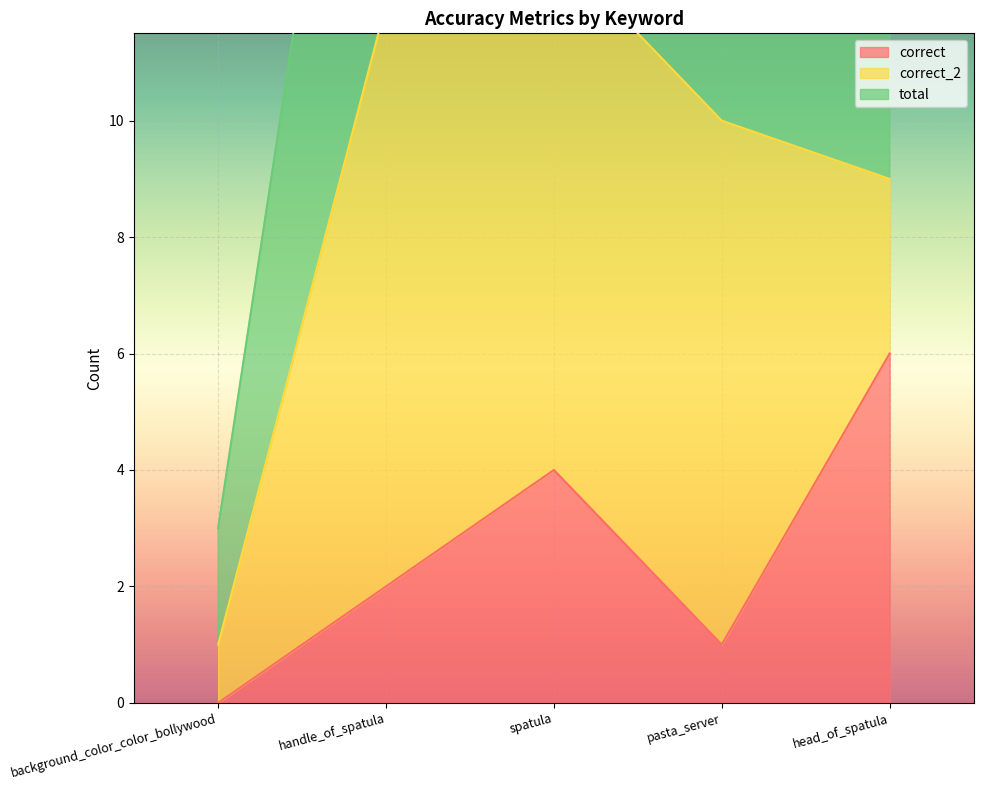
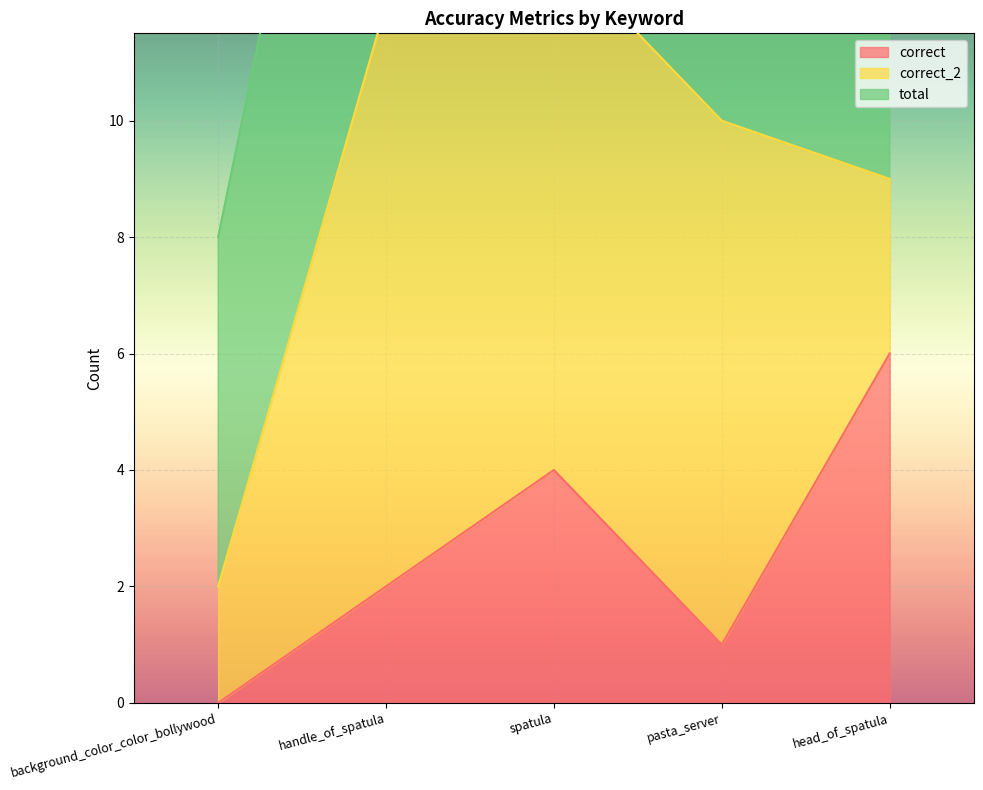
correct_2, background_color_color_bollywood: 1 -> 2
total, background_color_color_bollywood: 2 -> 6
